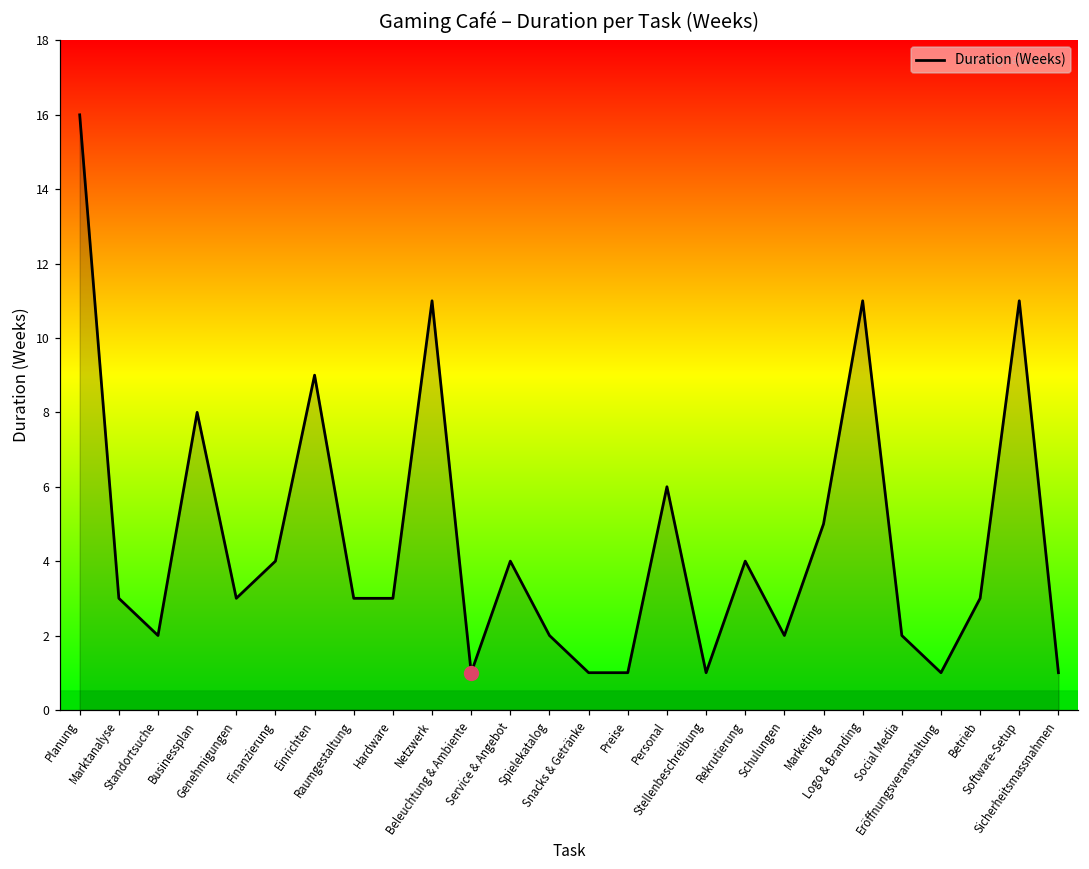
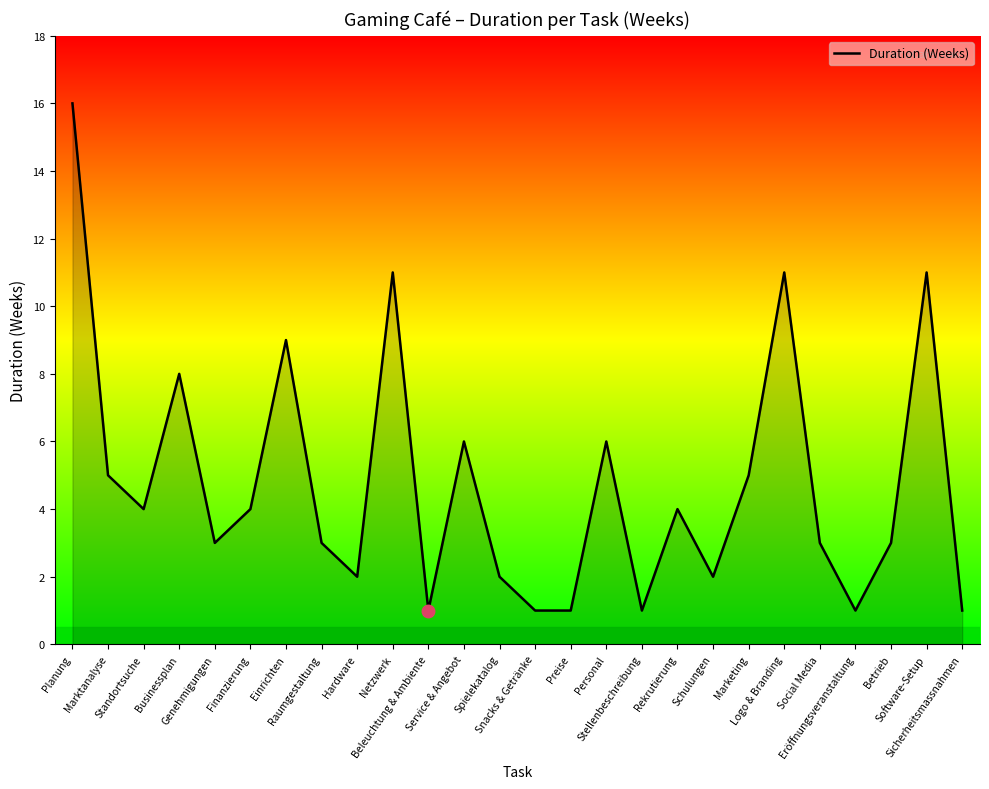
Duration (Weeks), Marktanalyse: 3 -> 5
Duration (Weeks), Standortsuche: 2 -> 4
Duration (Weeks), Hardware: 3 -> 2
Duration (Weeks), Service & Angebot: 4 -> 6
Duration (Weeks), Social Media: 2 -> 3
